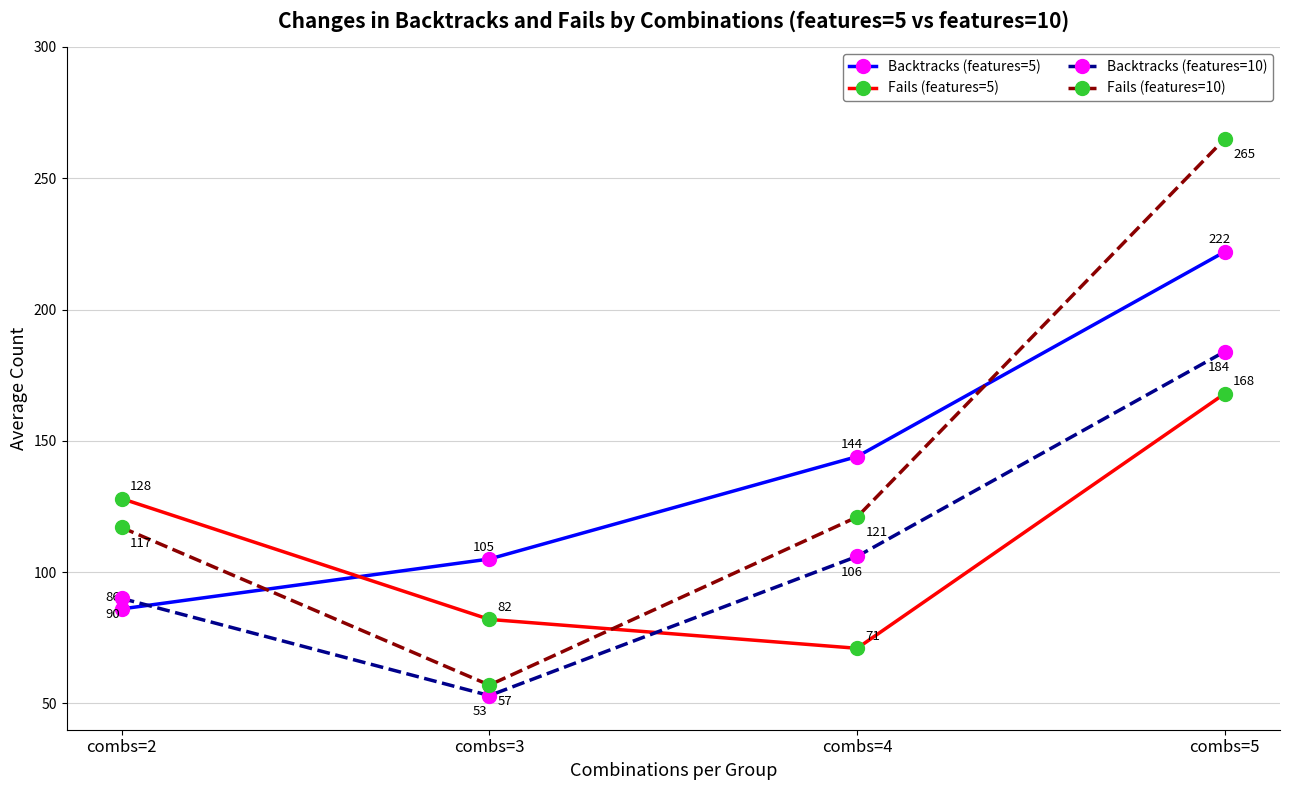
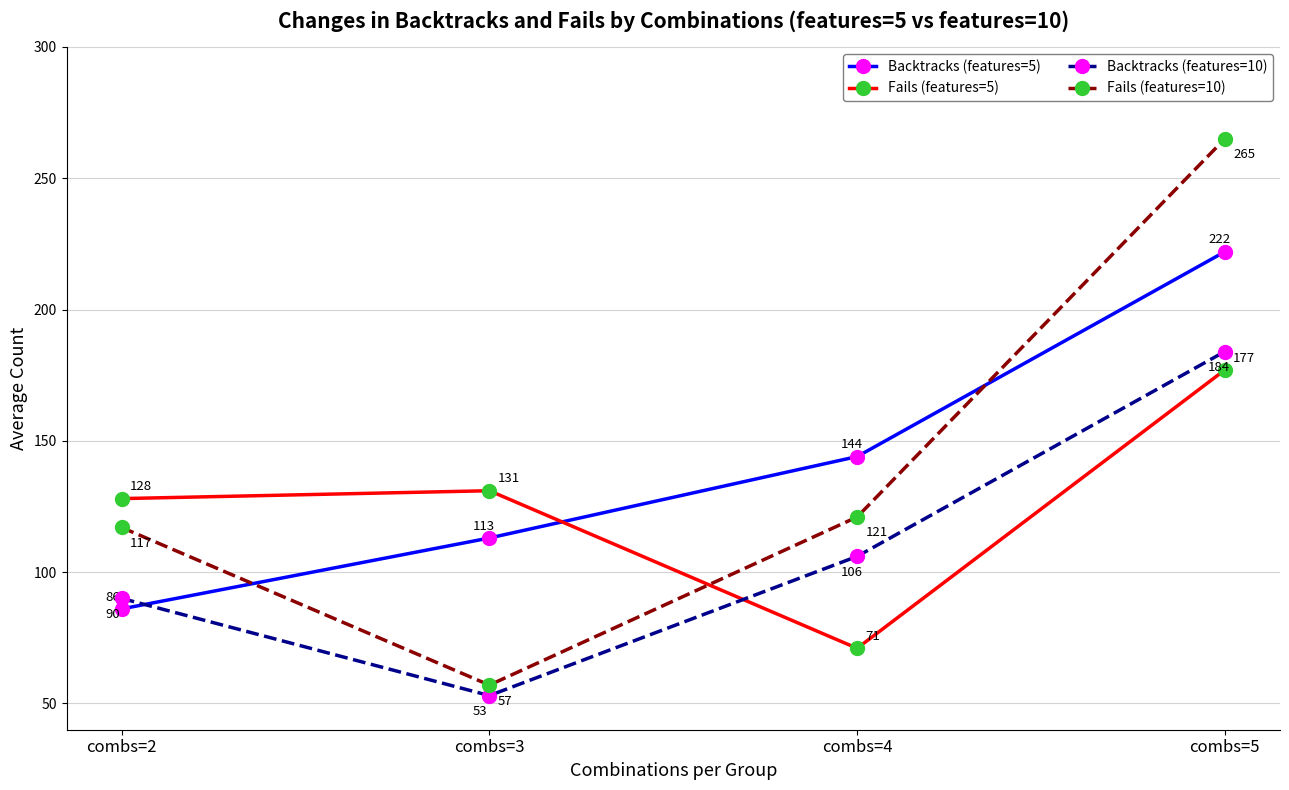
Backtracks (features=5), combs=3: 105 -> 113
Fails (features=5), combs=3: 82 -> 131
Fails (features=5), combs=5: 168 -> 177
